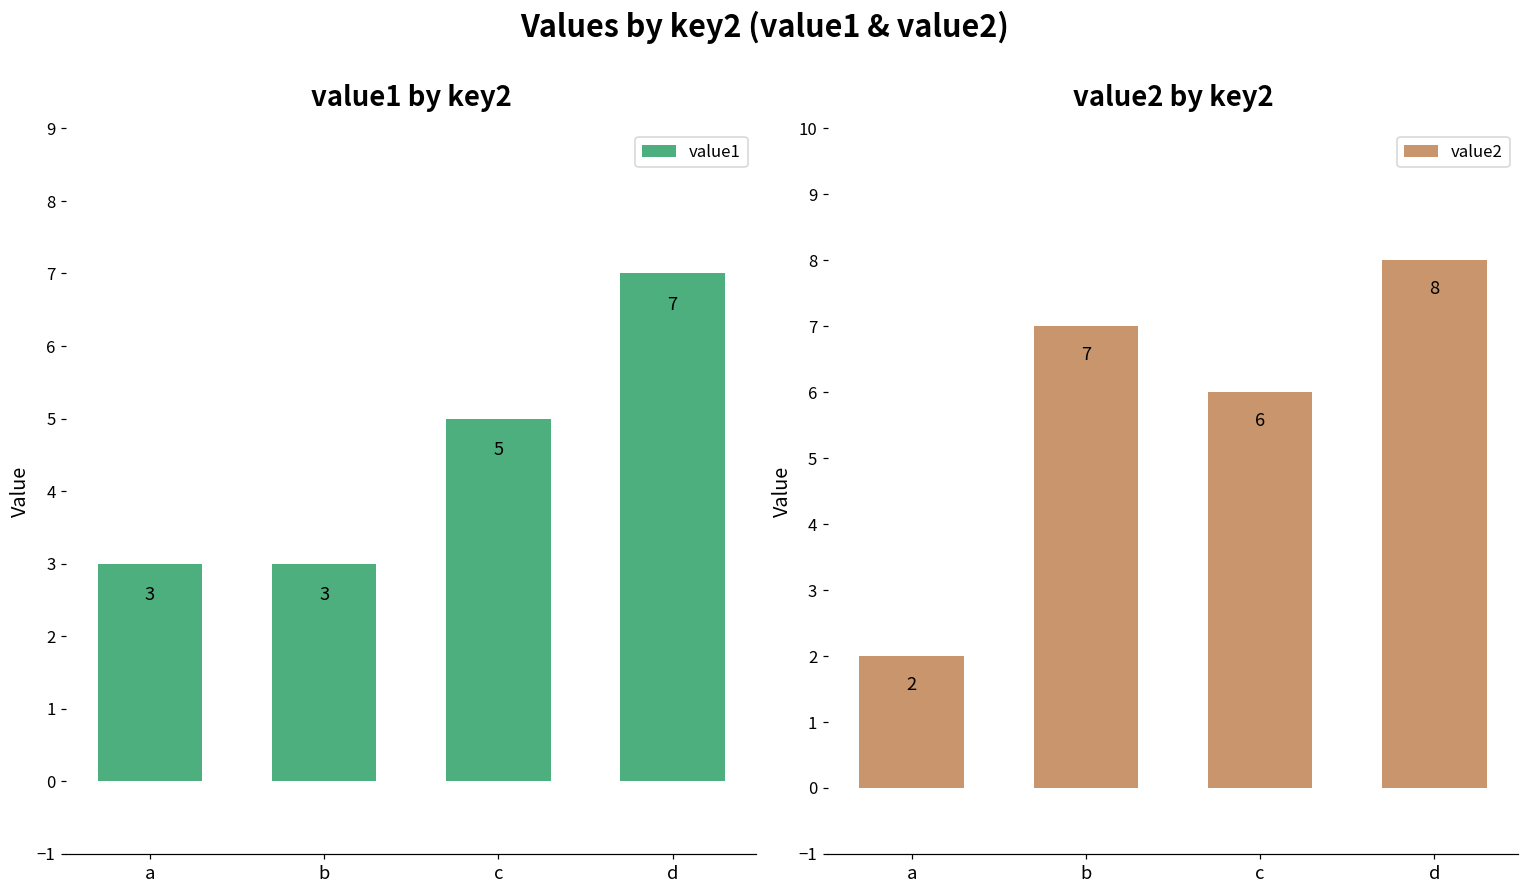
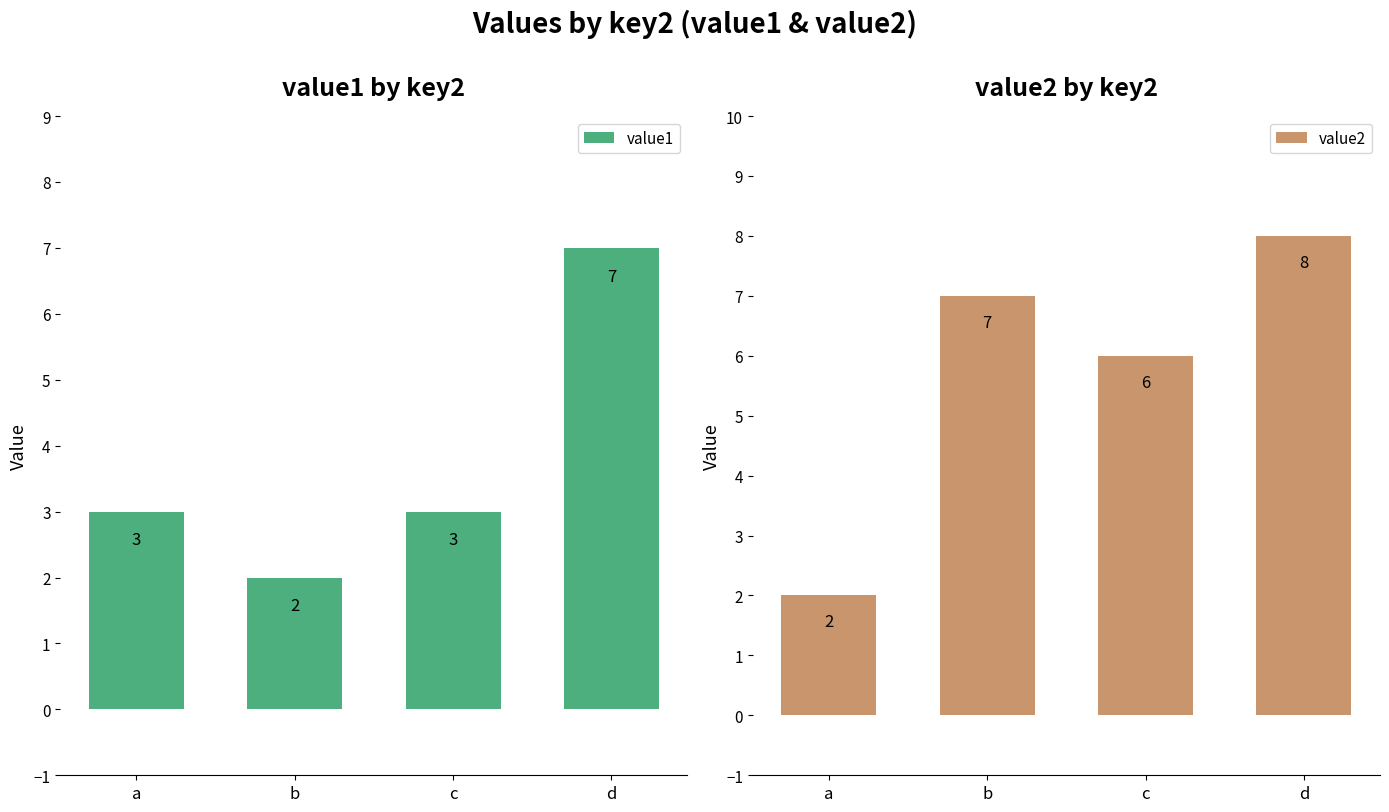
value1 by key2, b: 3 -> 2
value1 by key2, c: 5 -> 3
